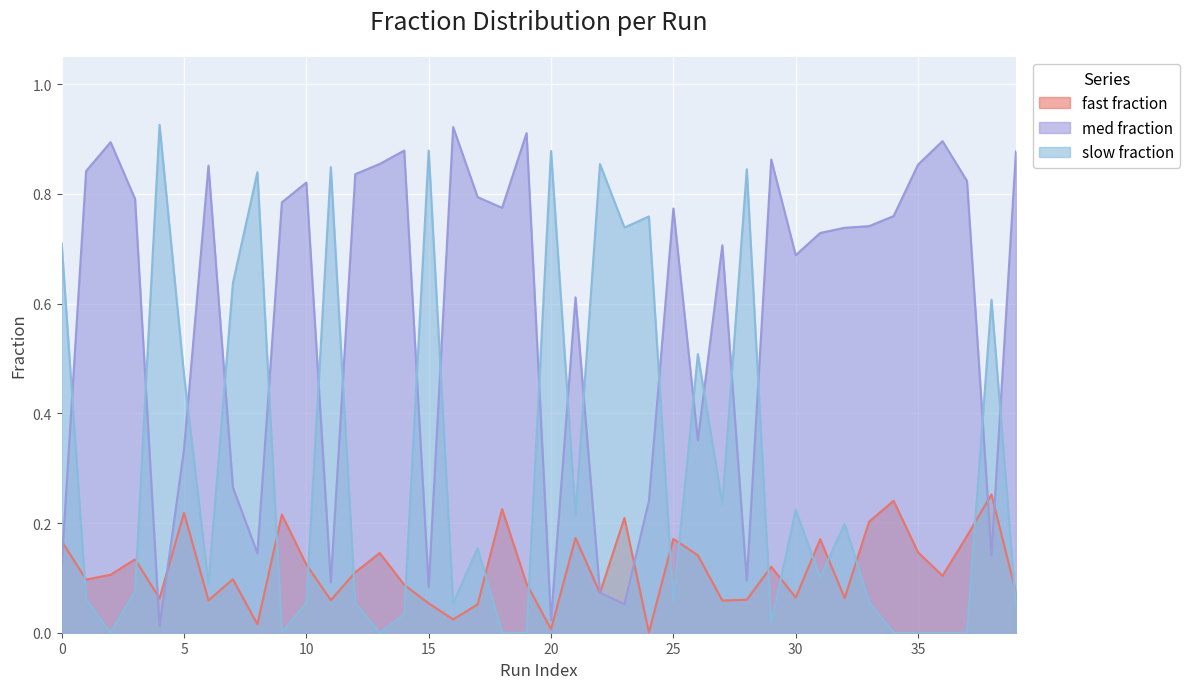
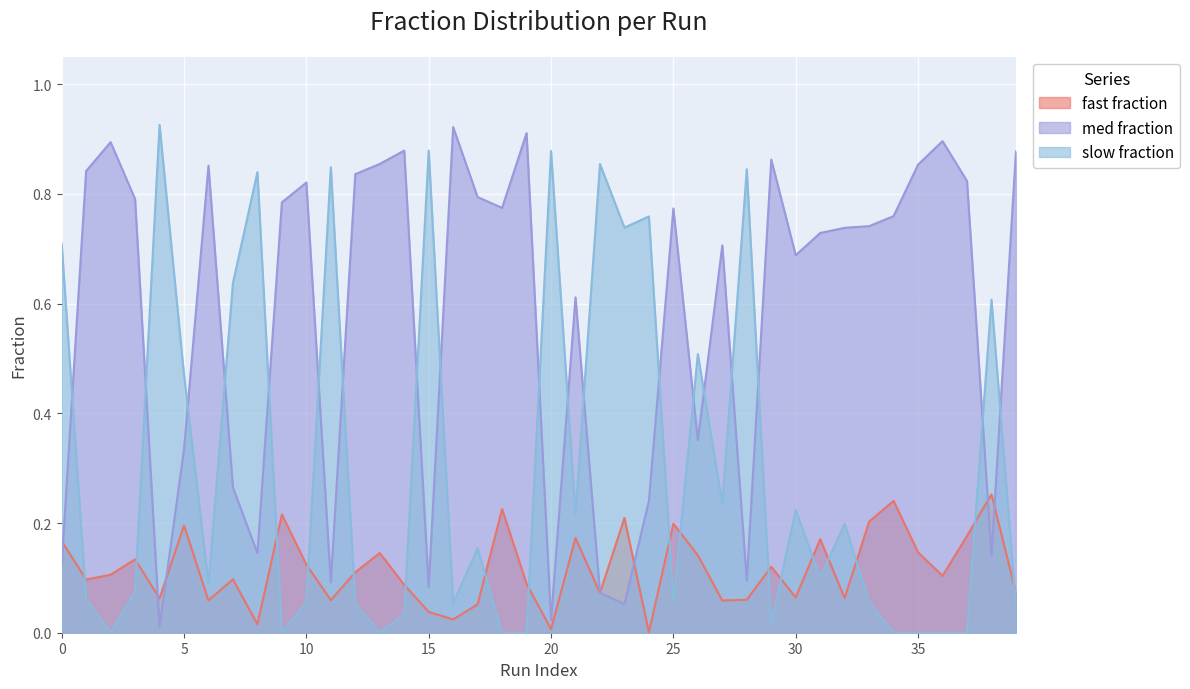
fast fraction, 5: 0.22 -> 0.20
fast fraction, 15: 0.05 -> 0.04
fast fraction, 25: 0.17 -> 0.20
